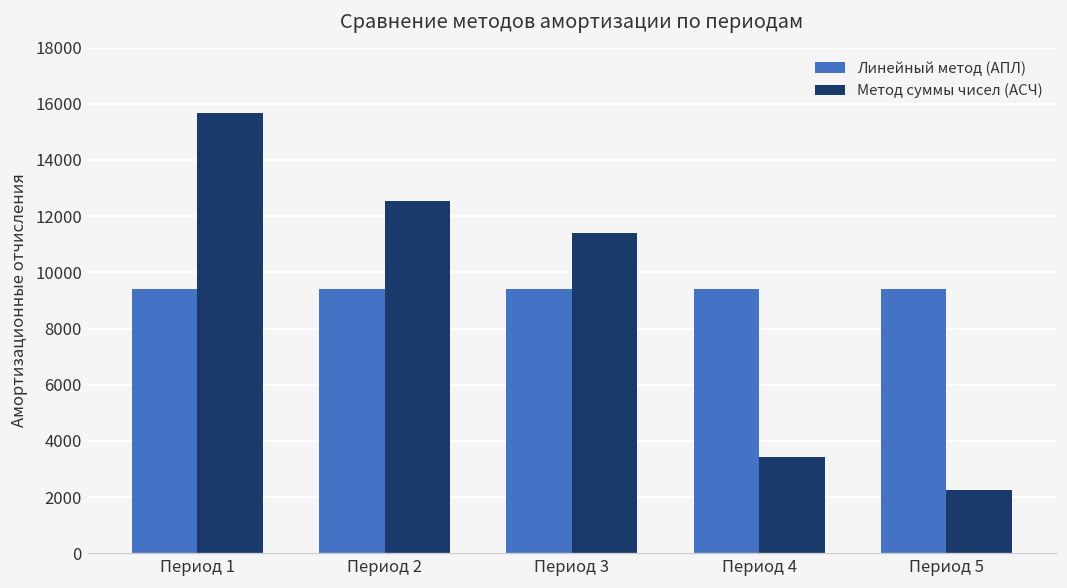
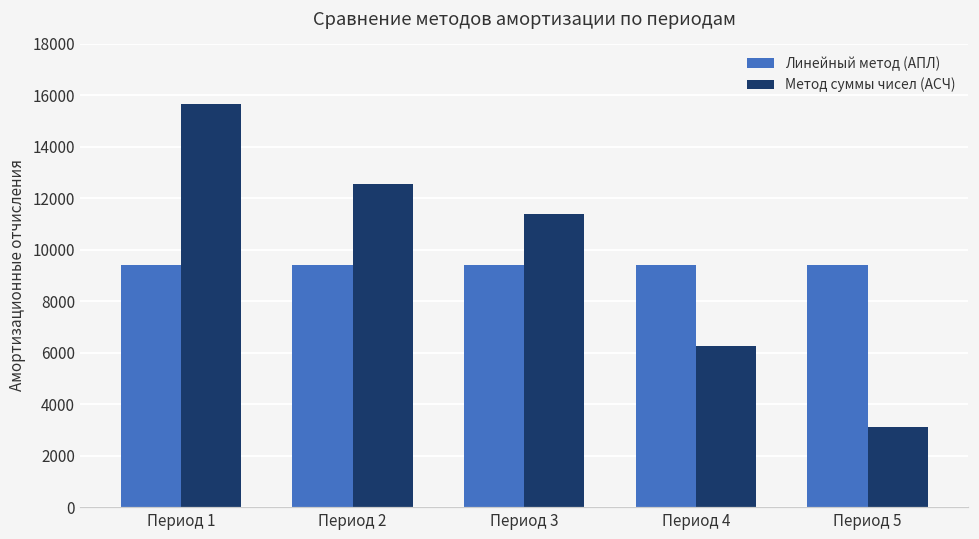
Метод суммы чисел (АСЧ), Период 4: 3400 -> 6300
Метод суммы чисел (АСЧ), Период 5: 2200 -> 3100
